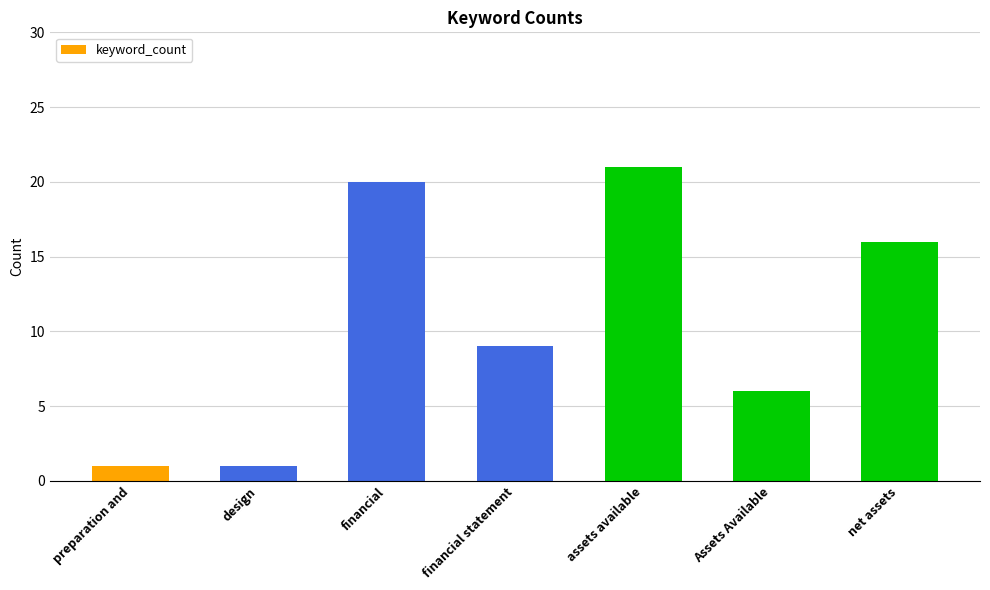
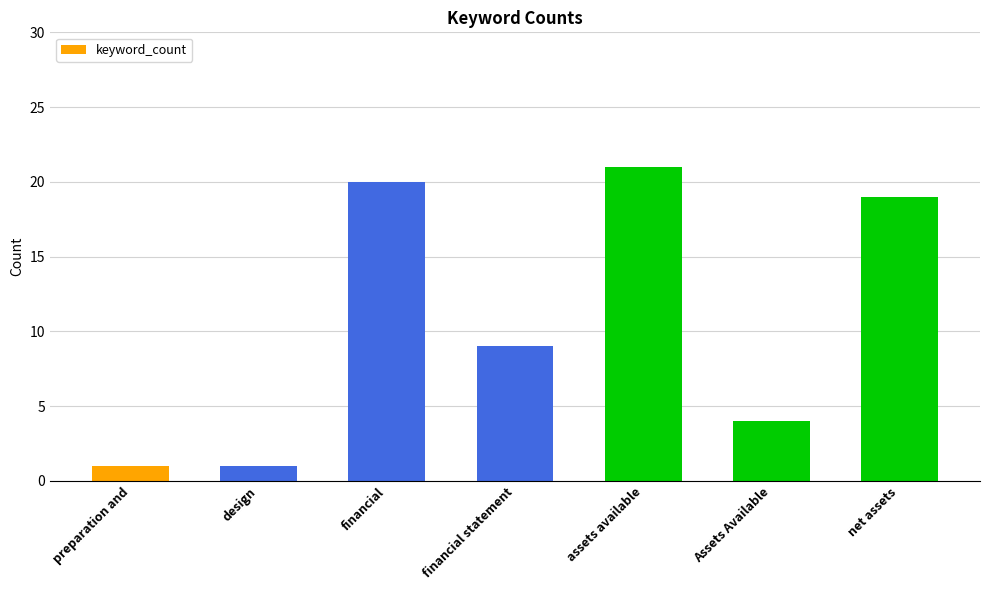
Assets Available: 6 -> 4
net assets: 16 -> 19
